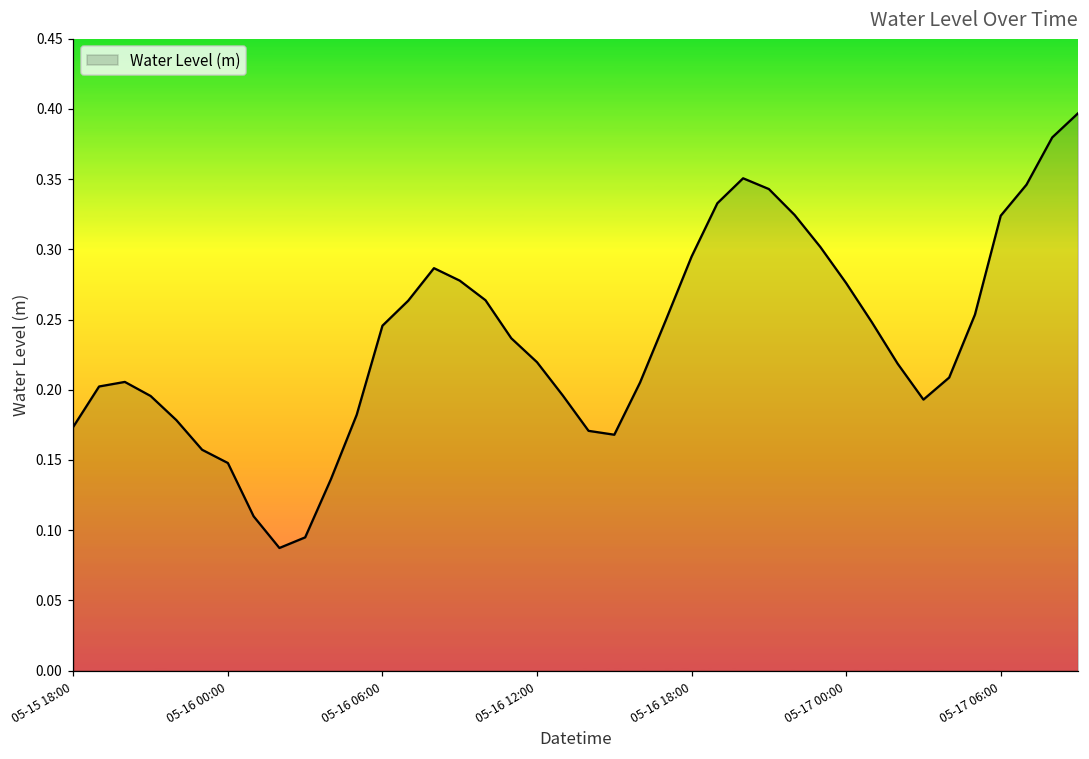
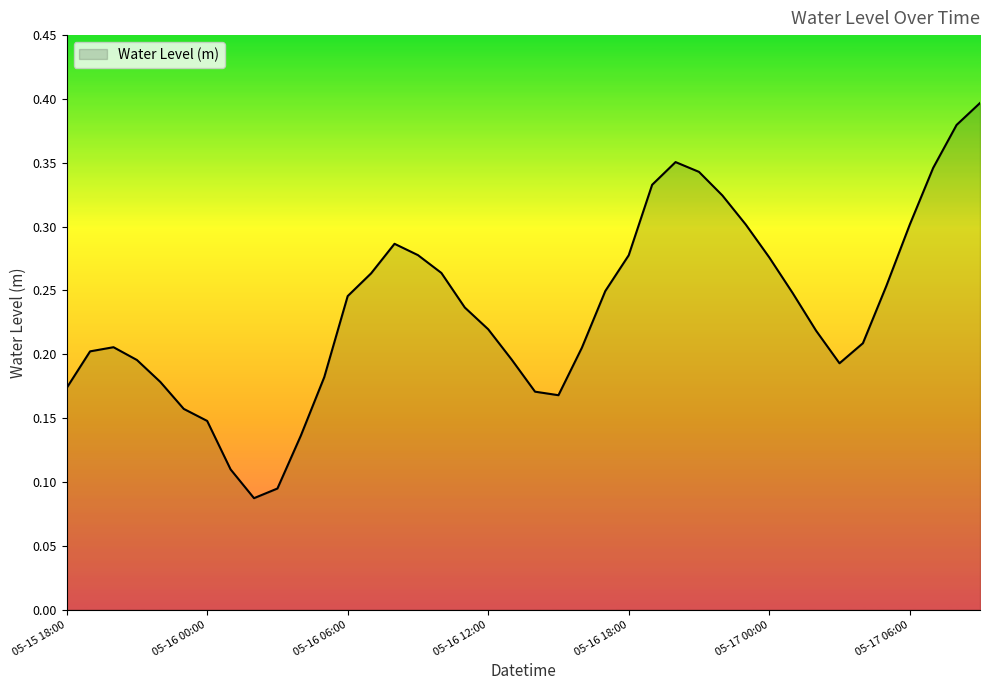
05-16 18:00: 0.295 -> 0.278
05-17 06:00: 0.324 -> 0.302
